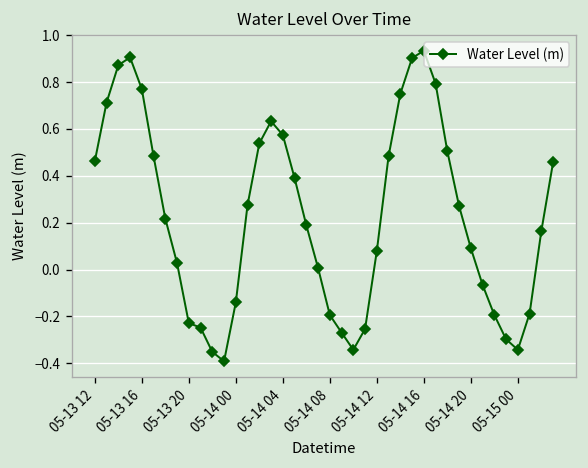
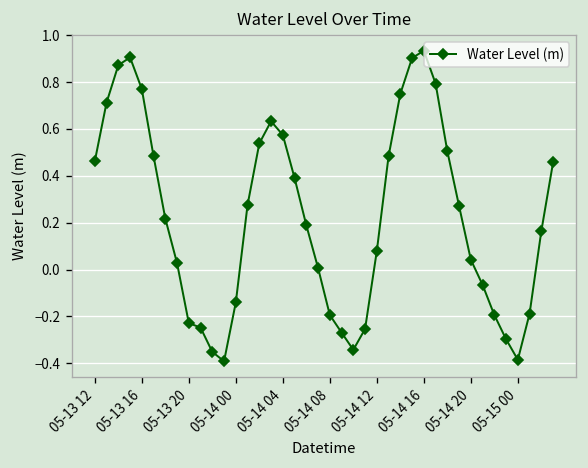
05-14 20: 0.09 -> 0.04
05-15 00: -0.34 -> -0.39
